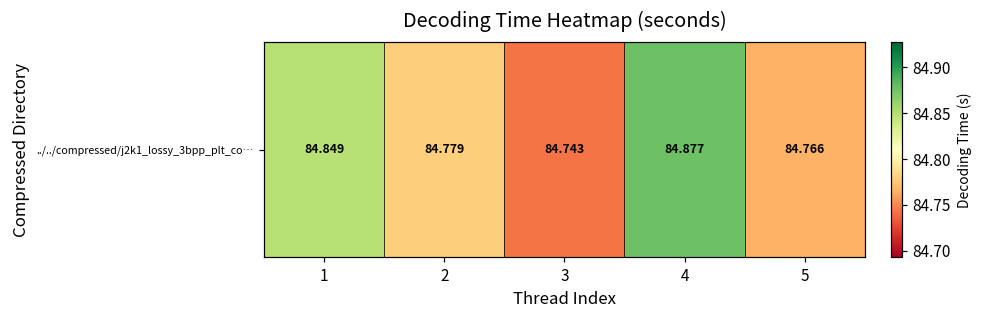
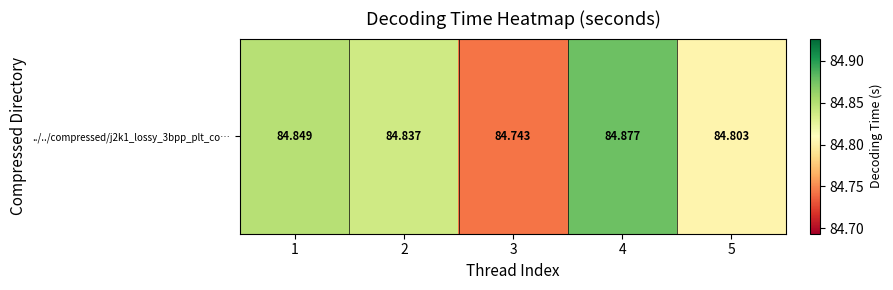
../../compressed/j2k1_lossy_3bpp_plt_co…, 2: 84.779 -> 84.837
../../compressed/j2k1_lossy_3bpp_plt_co…, 5: 84.766 -> 84.803
